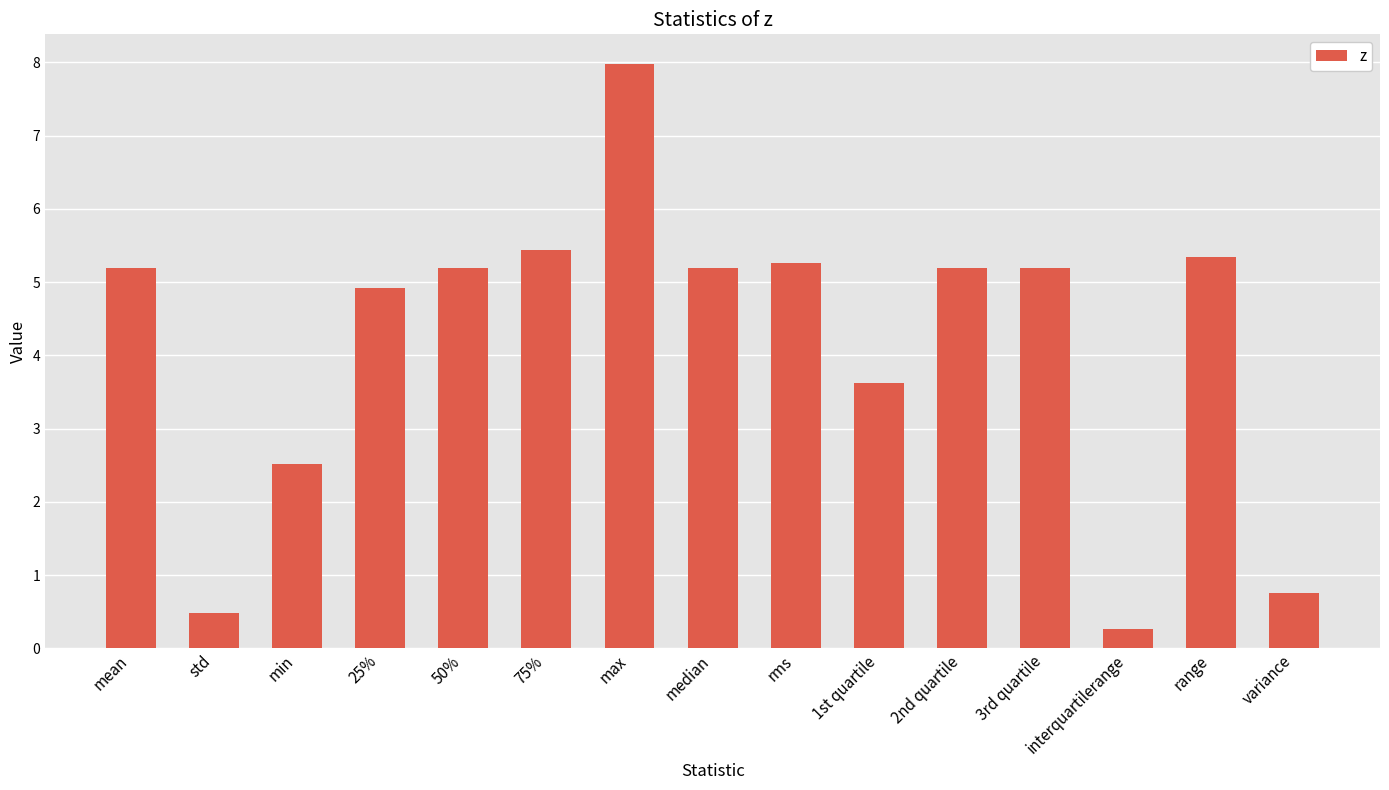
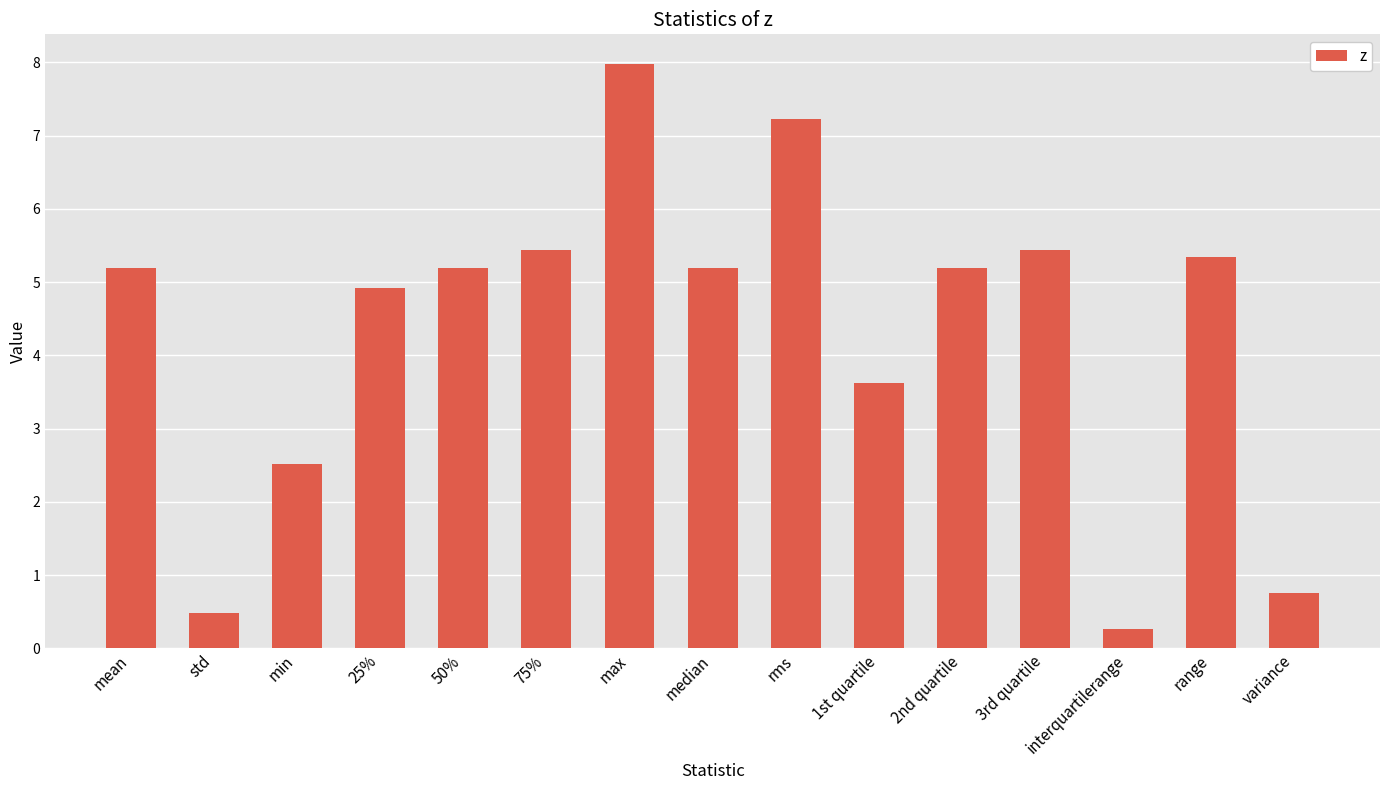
rms: 5.3 -> 7.2
3rd quartile: 5.2 -> 5.4
